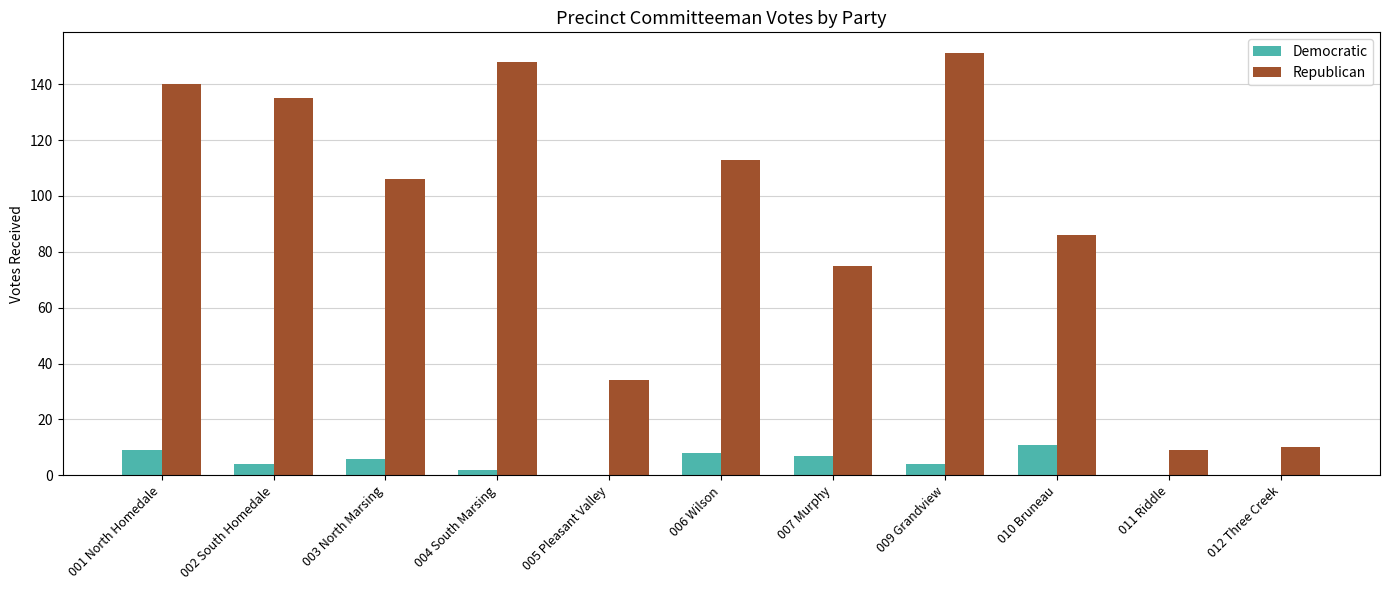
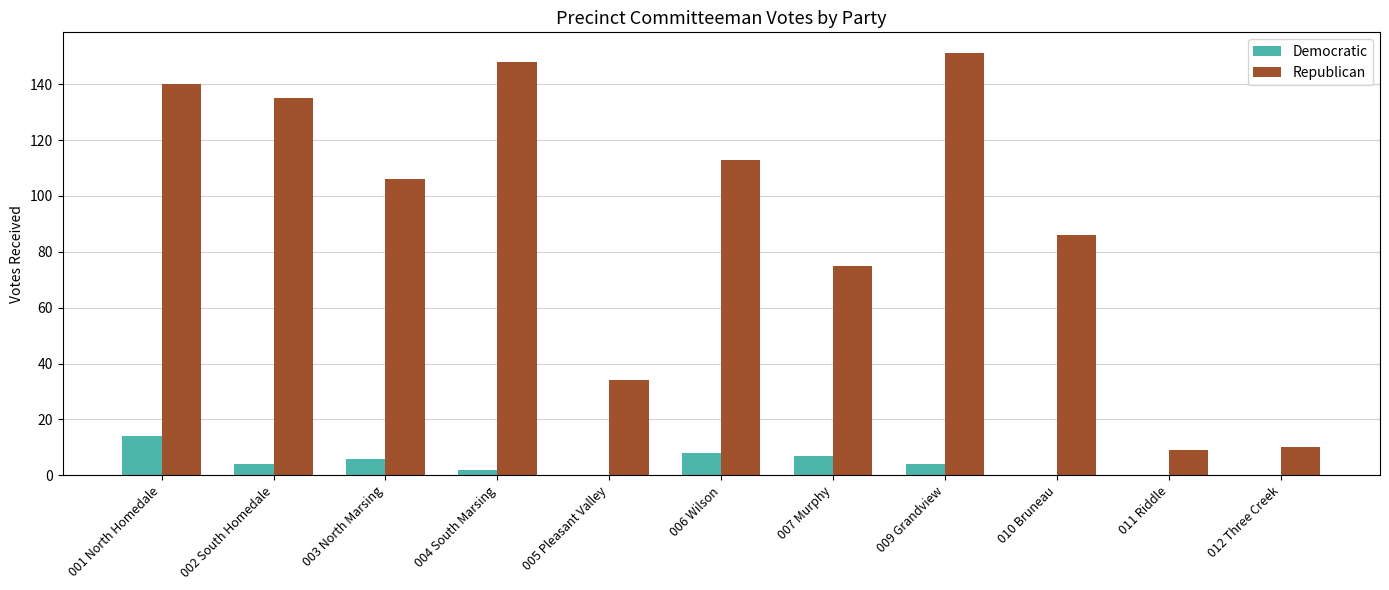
Democratic, 001 North Homedale: 9 -> 14
Democratic, 010 Bruneau: 11 -> 0
